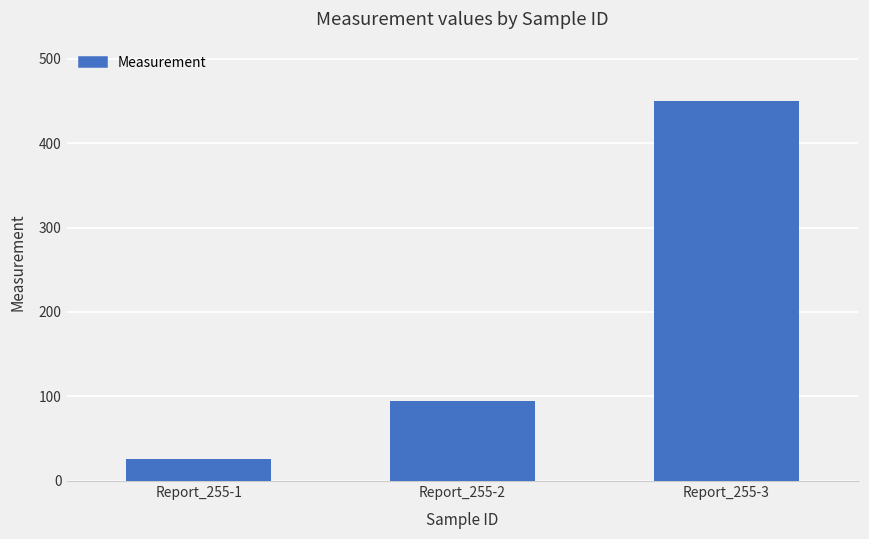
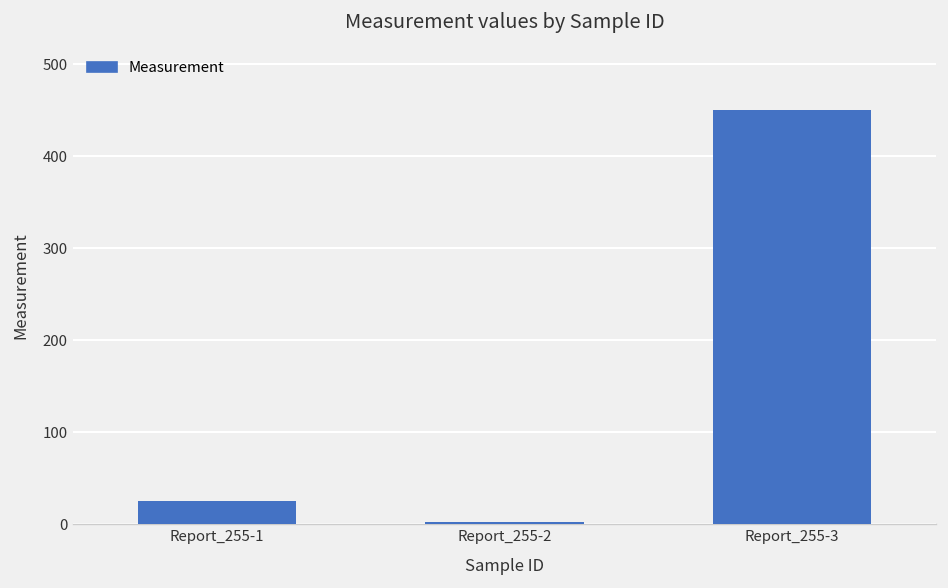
Report_255-2: 90 -> 0
